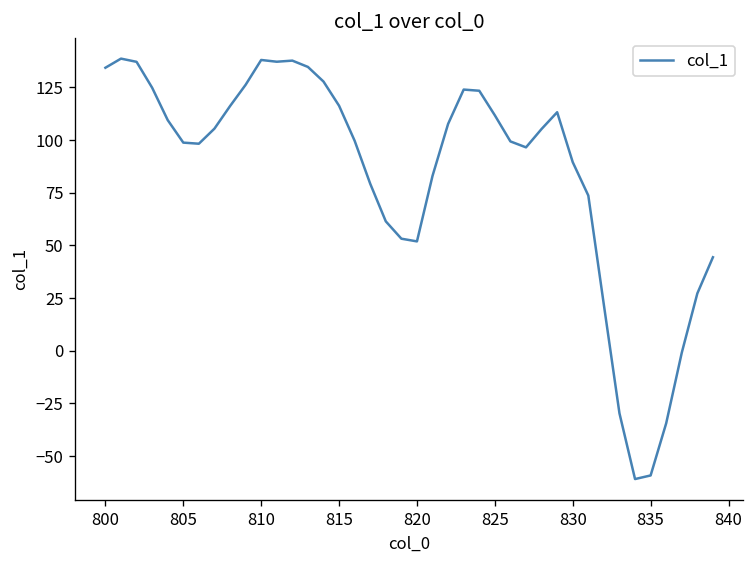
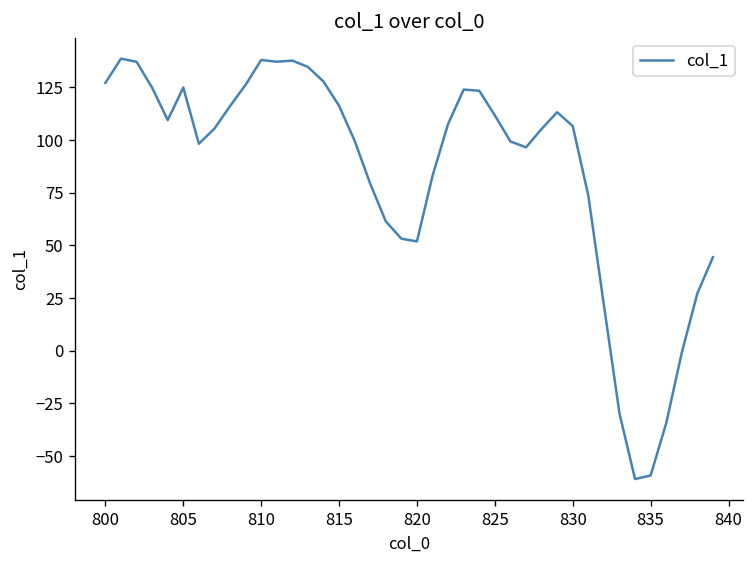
800: 134 -> 127
805: 99 -> 125
830: 89 -> 107
